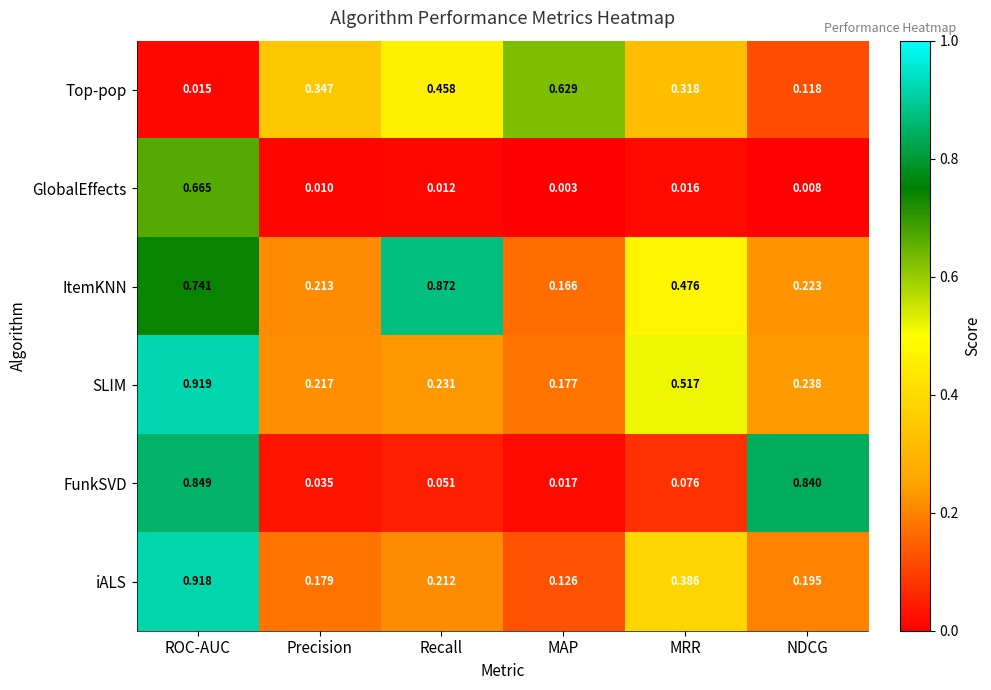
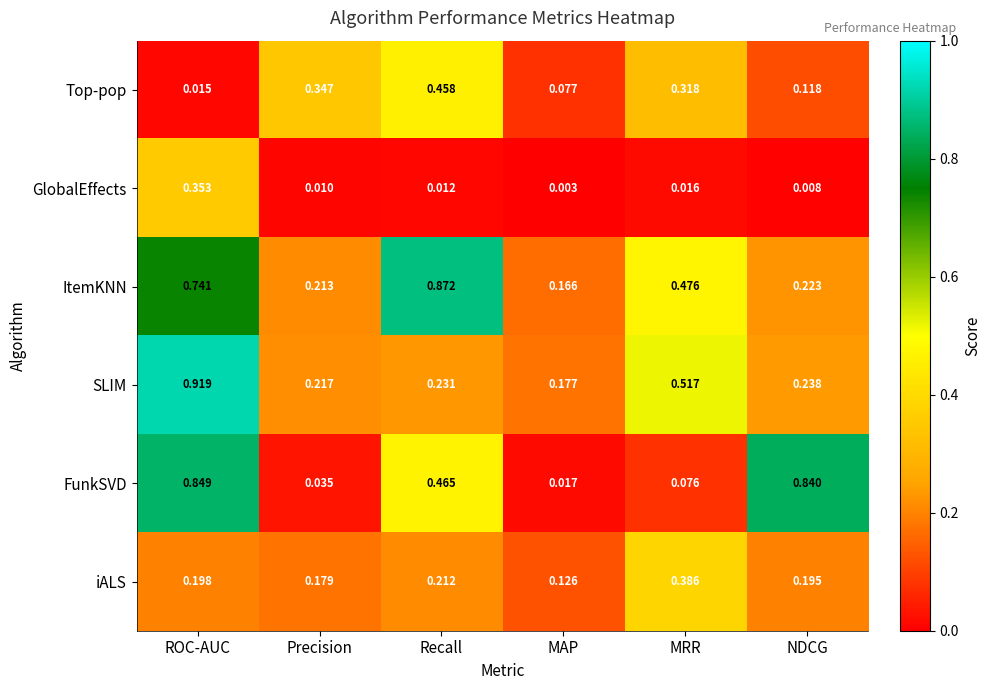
Top-pop, MAP: 0.629 -> 0.077
GlobalEffects, ROC-AUC: 0.665 -> 0.353
FunkSVD, Recall: 0.051 -> 0.465
iALS, ROC-AUC: 0.918 -> 0.198
